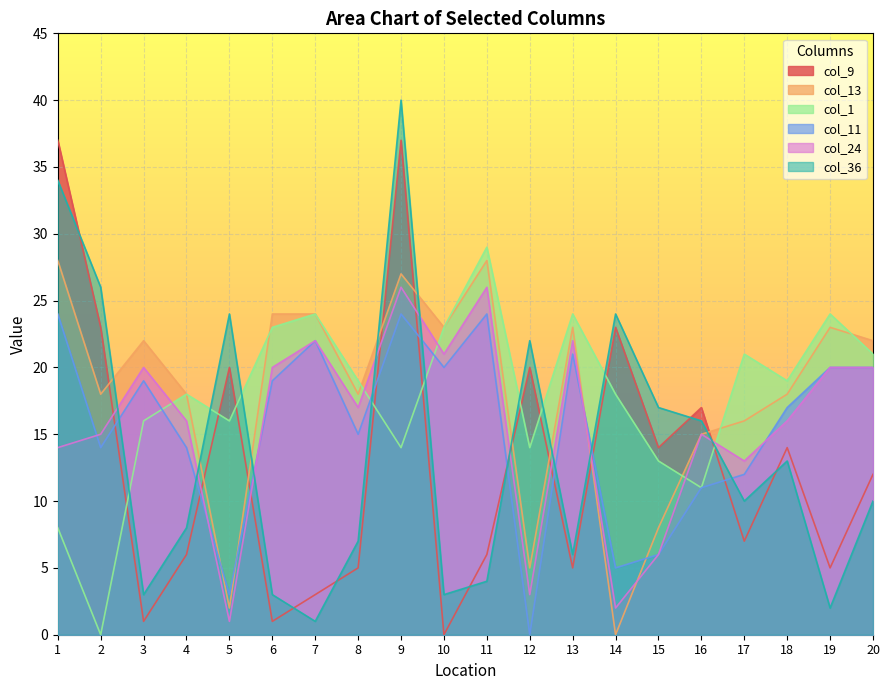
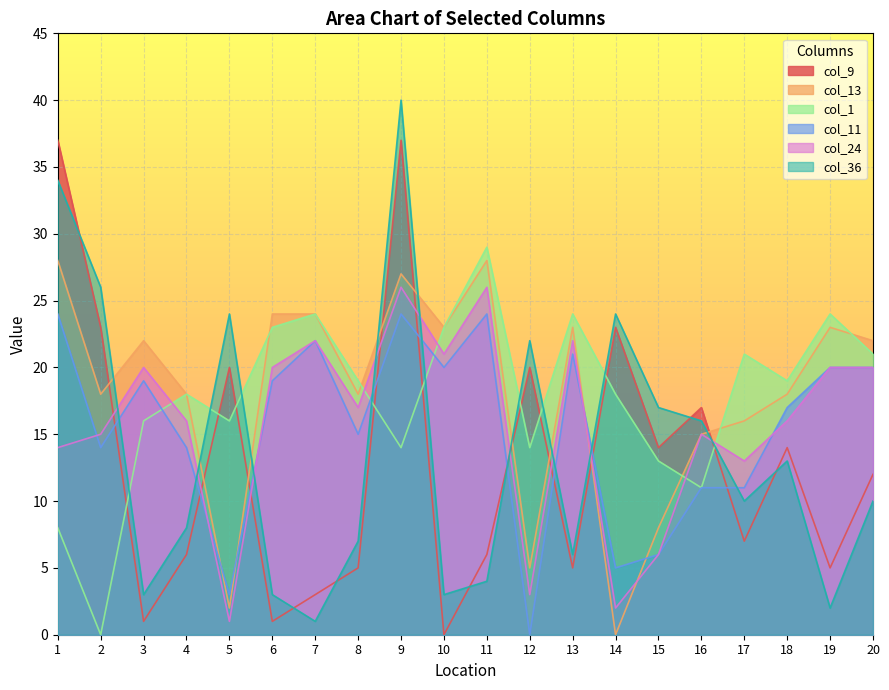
col_11, 17: 12 -> 11
